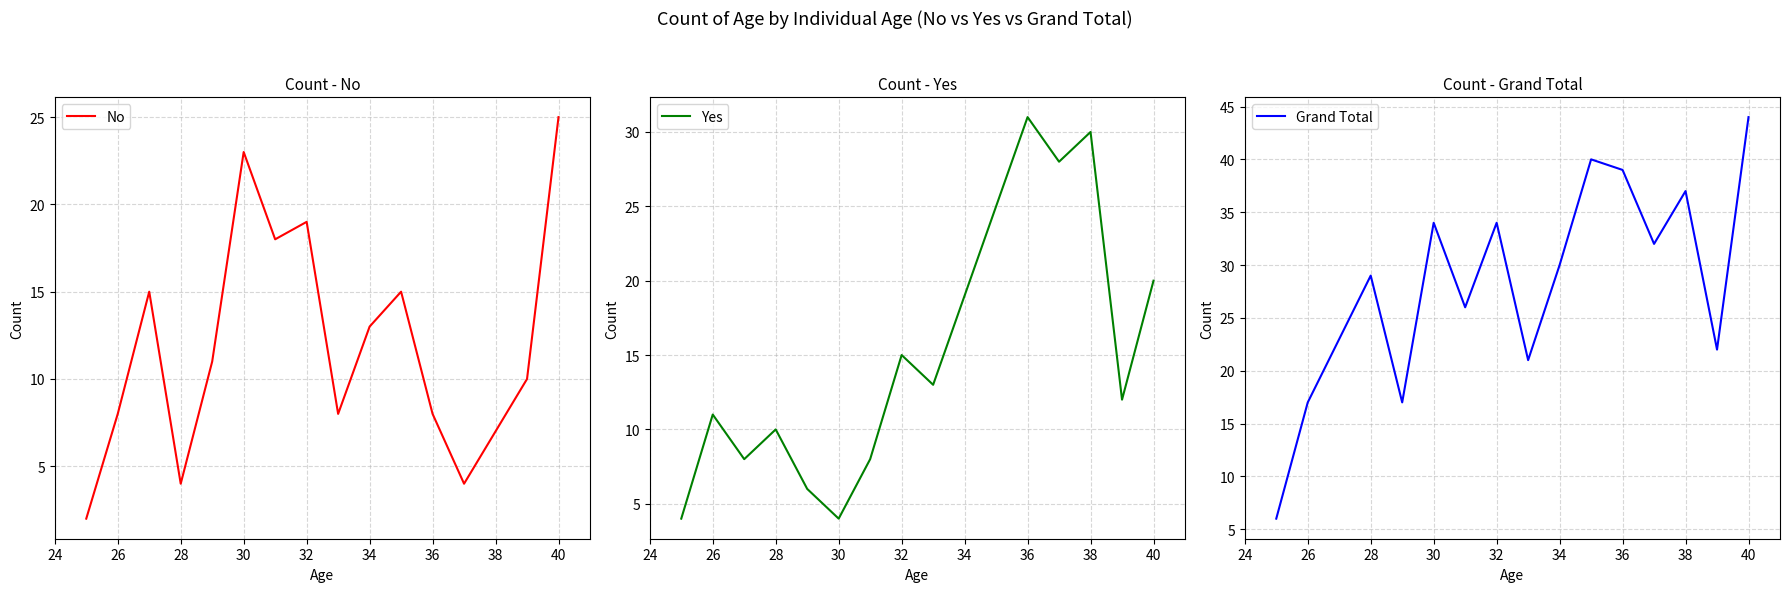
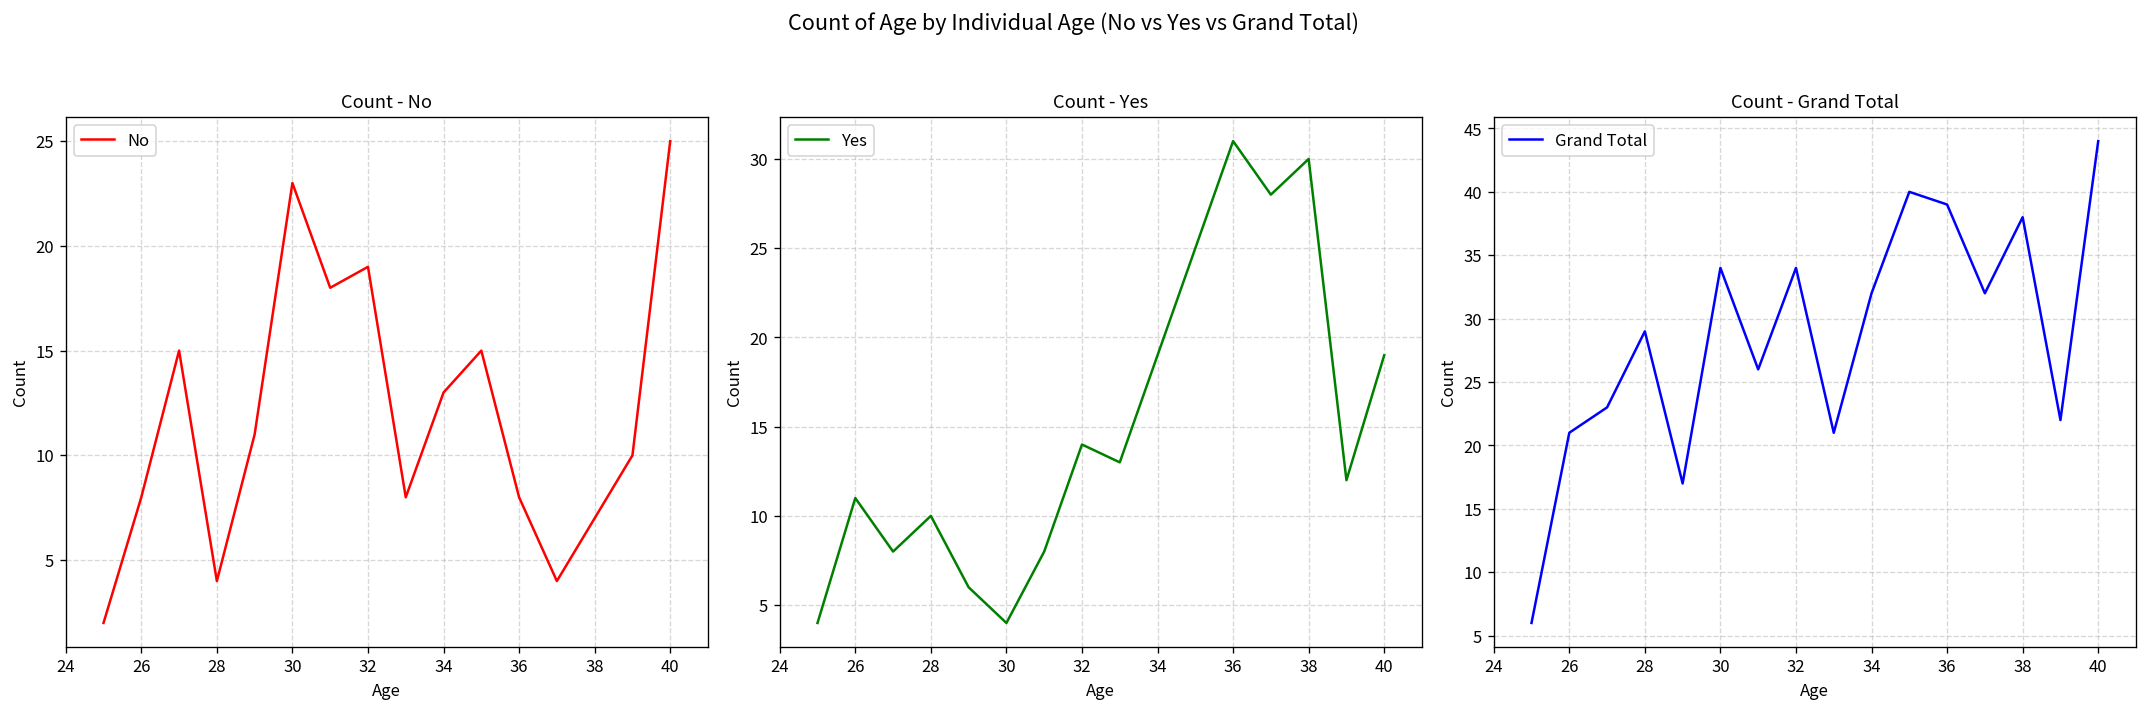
Count - Yes, 32: 15 -> 14
Count - Yes, 40: 20 -> 19
Count - Grand Total, 26: 17 -> 21
Count - Grand Total, 34: 30 -> 32
Count - Grand Total, 38: 37 -> 38
